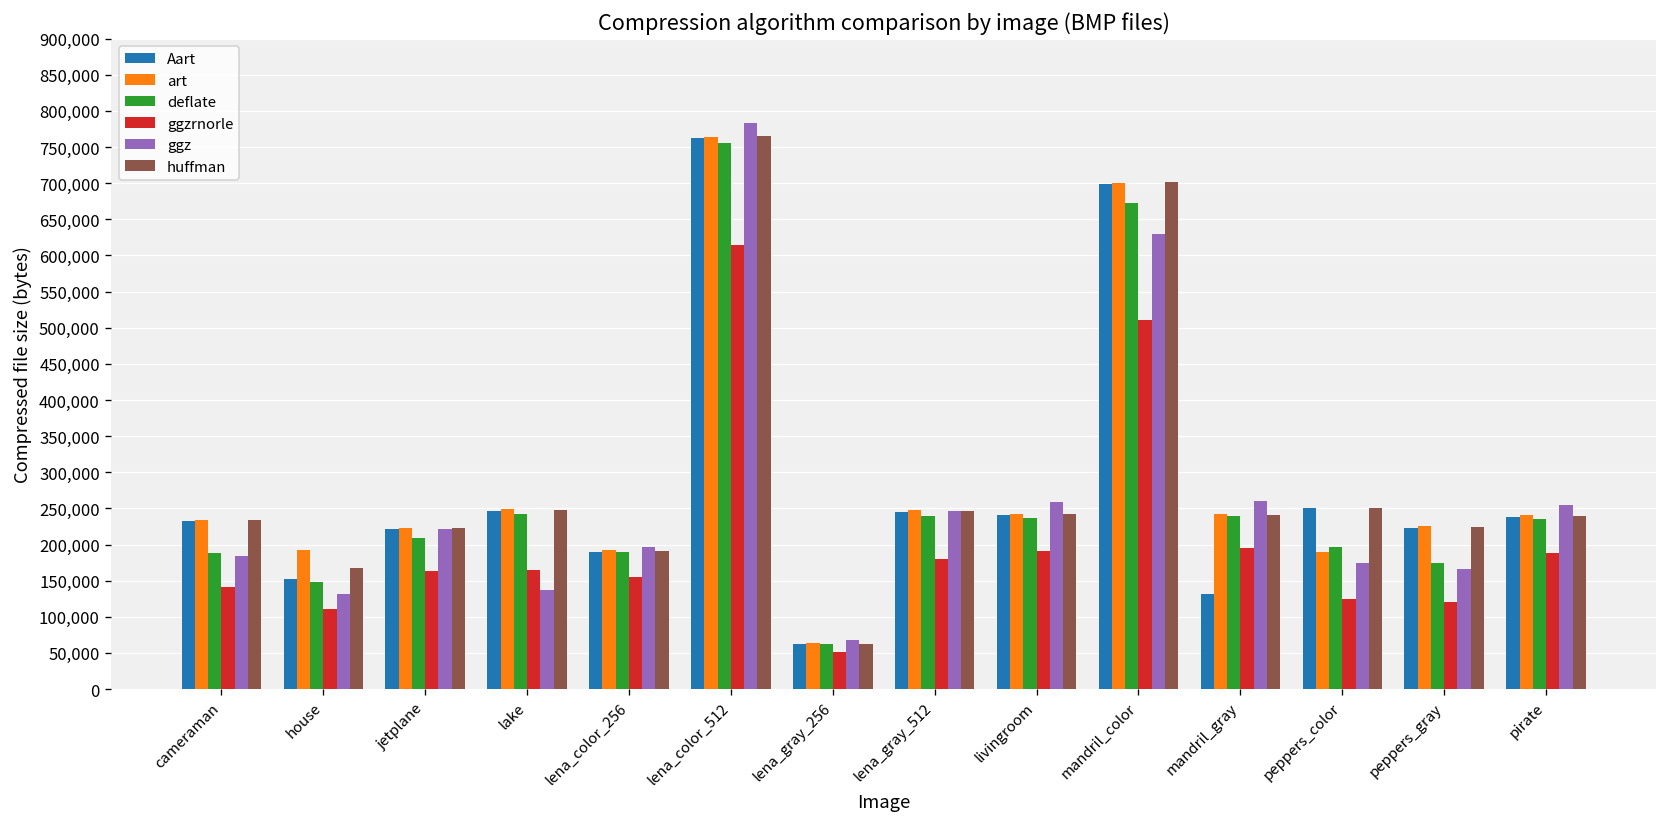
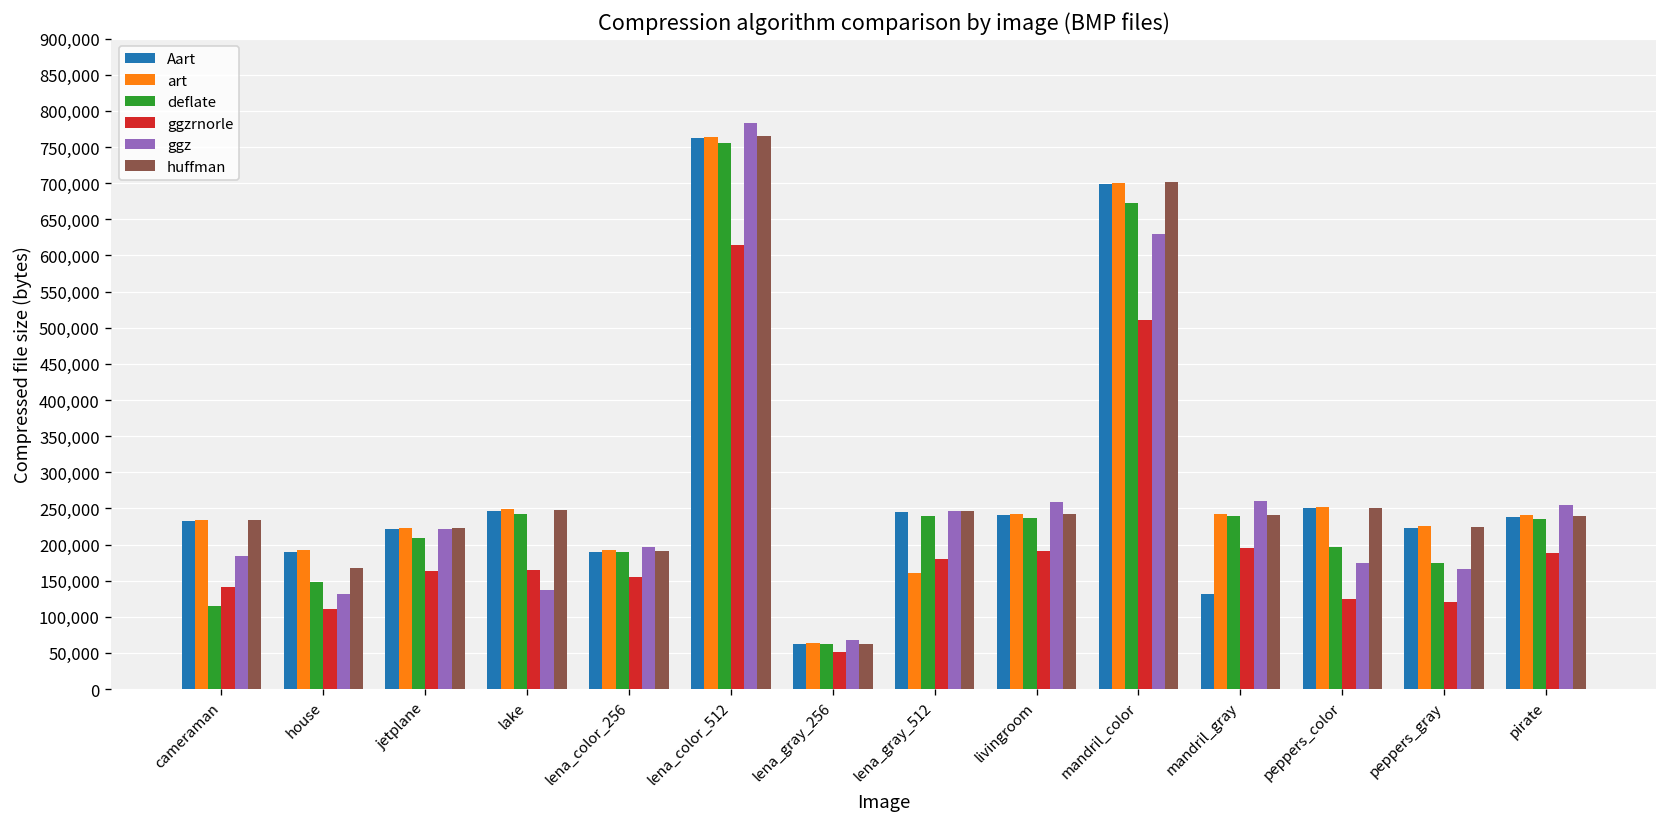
deflate, cameraman: 190,000 -> 110,000
Aart, house: 150,000 -> 190,000
art, lena_gray_512: 250,000 -> 160,000
art, peppers_color: 190,000 -> 250,000
